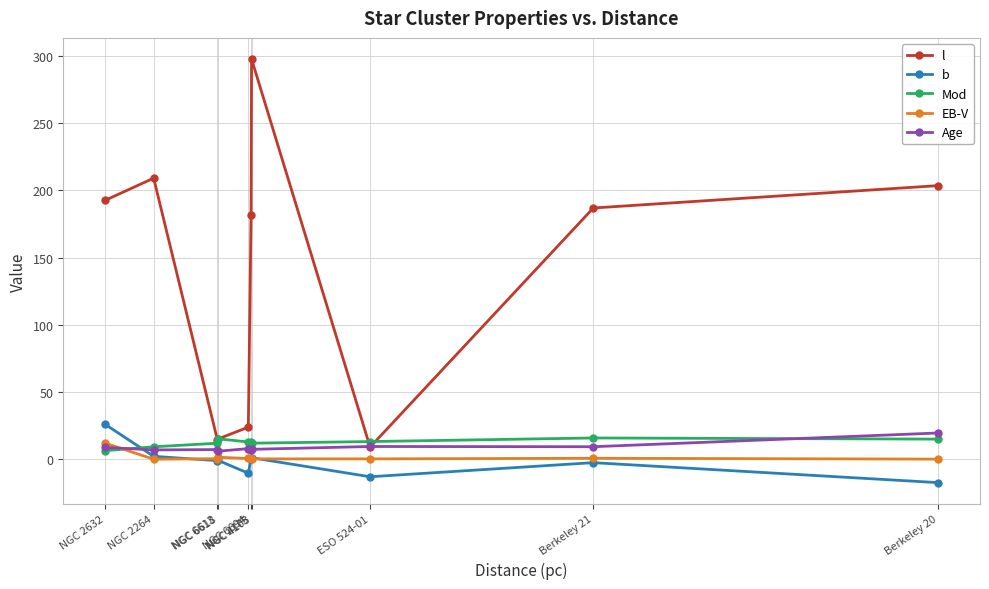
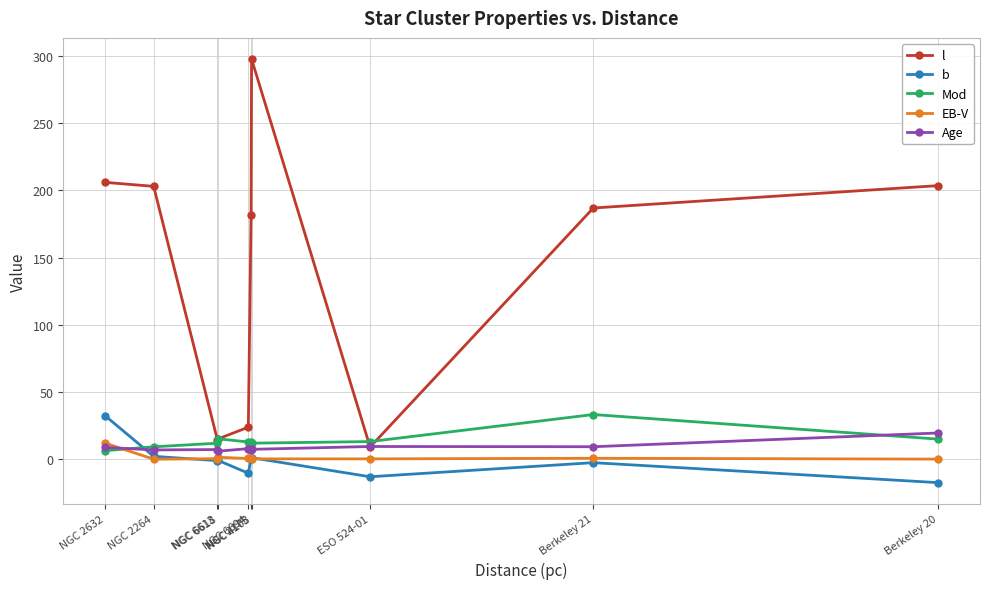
l, NGC 2632: 192 -> 206
b, NGC 2632: 26 -> 32
l, NGC 2264: 209 -> 203
Mod, Berkeley 21: 16 -> 33
